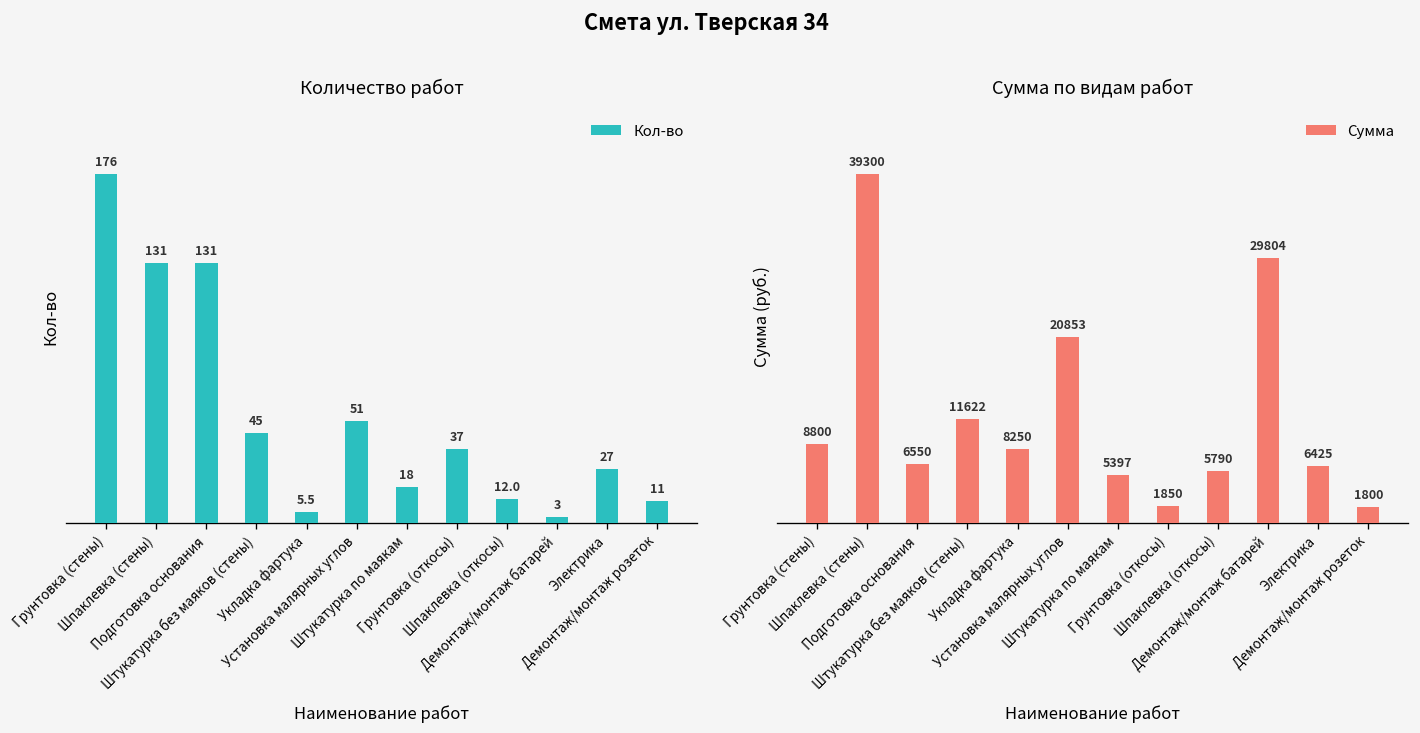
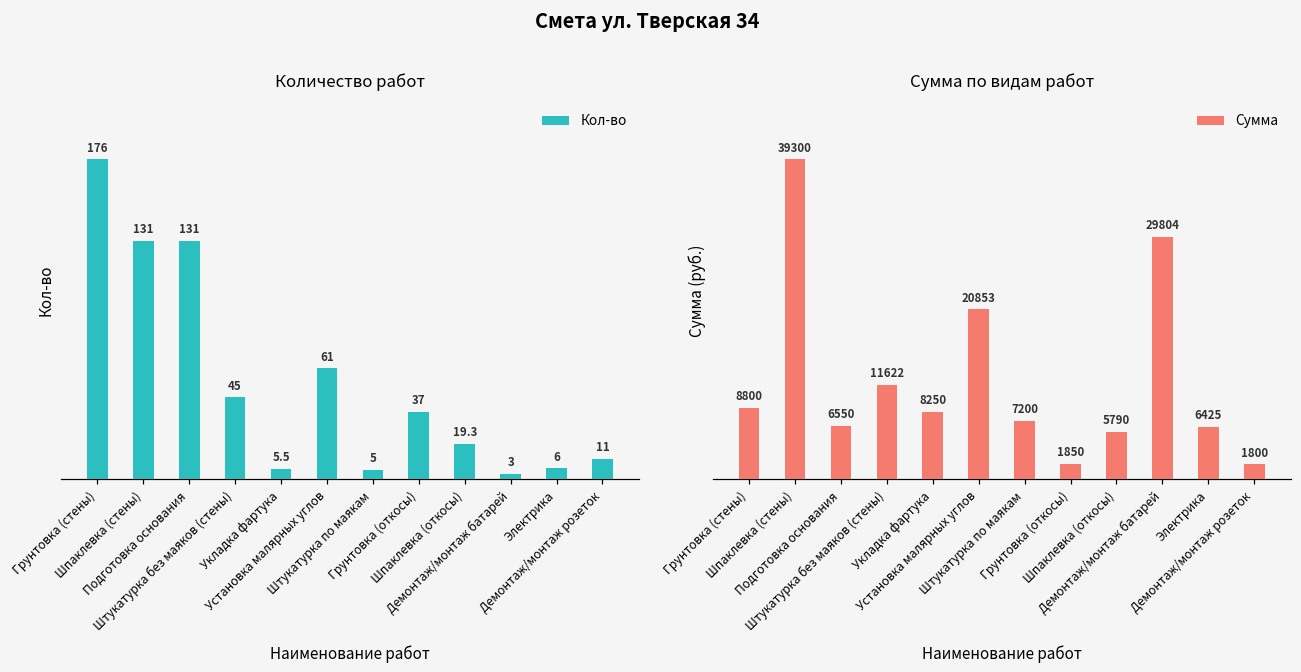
Количество работ, Установка малярных углов: 51 -> 61
Количество работ, Штукатурка по маякам: 18 -> 5
Количество работ, Шпаклевка (откосы): 12.0 -> 19.3
Количество работ, Электрика: 27 -> 6
Сумма по видам работ, Штукатурка по маякам: 5397 -> 7200
